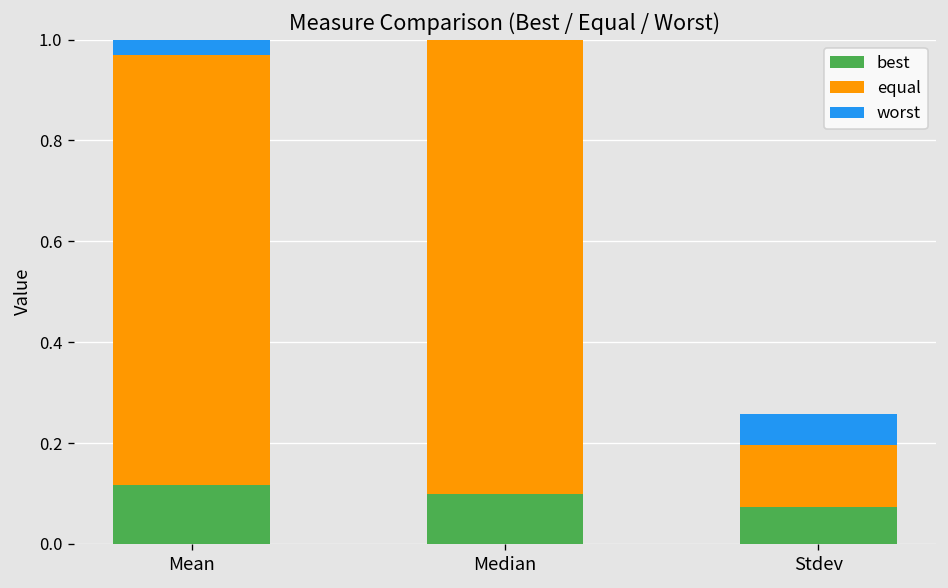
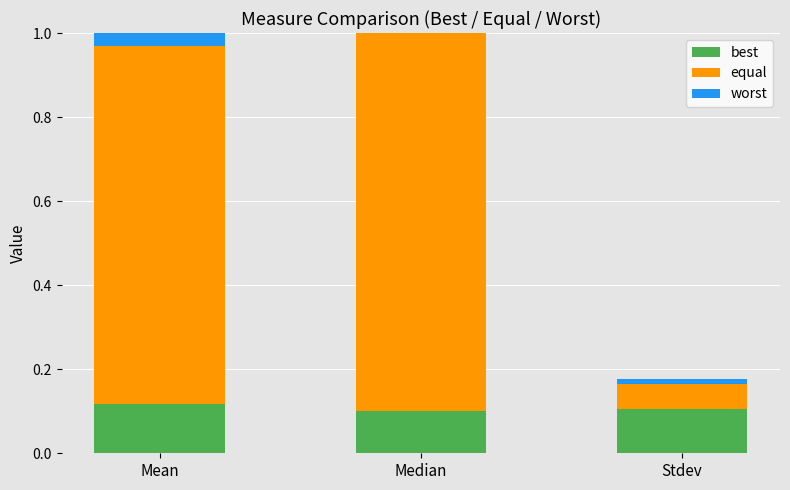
best, Stdev: 0.07 -> 0.11
equal, Stdev: 0.12 -> 0.06
worst, Stdev: 0.06 -> 0.01
